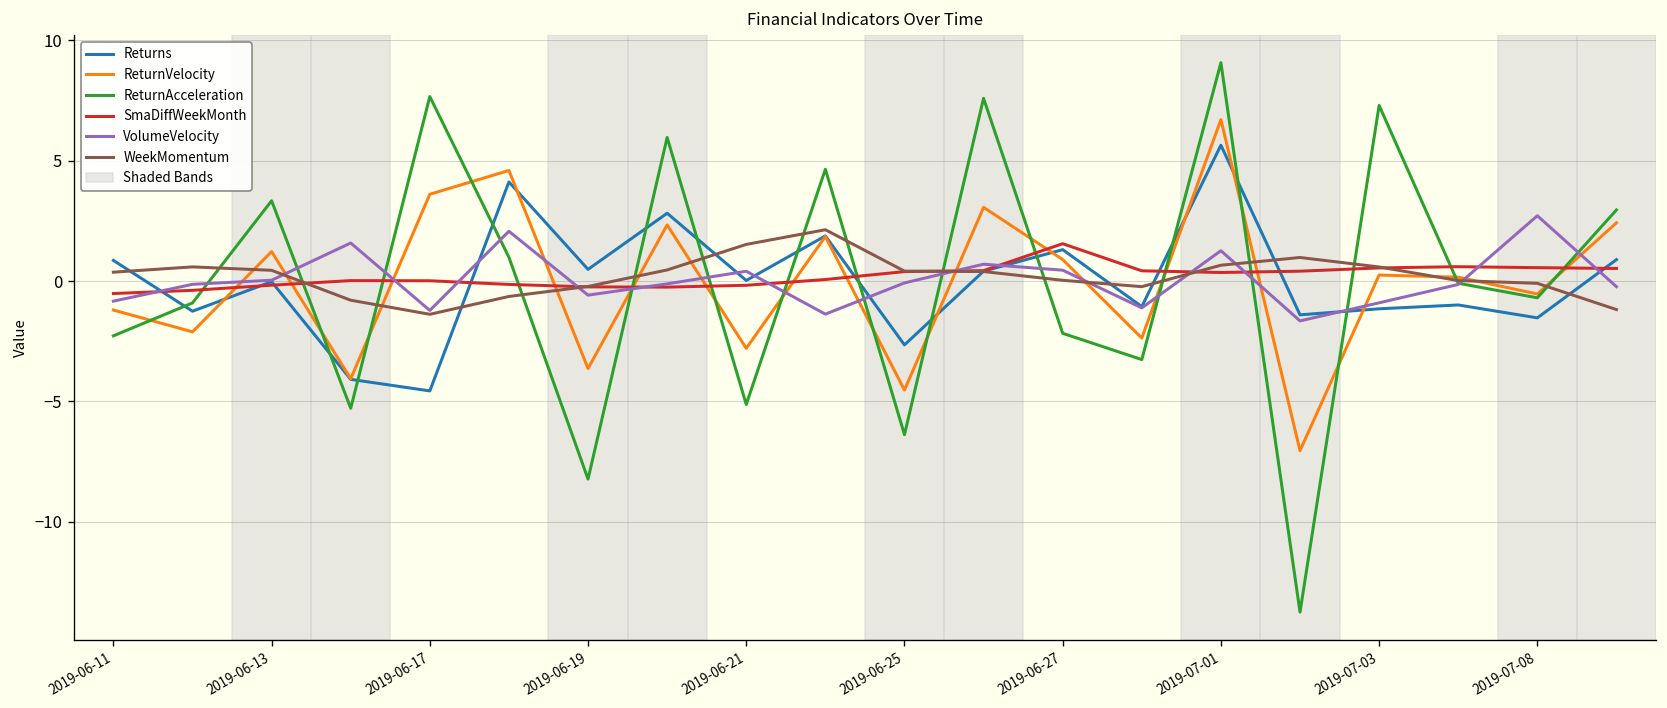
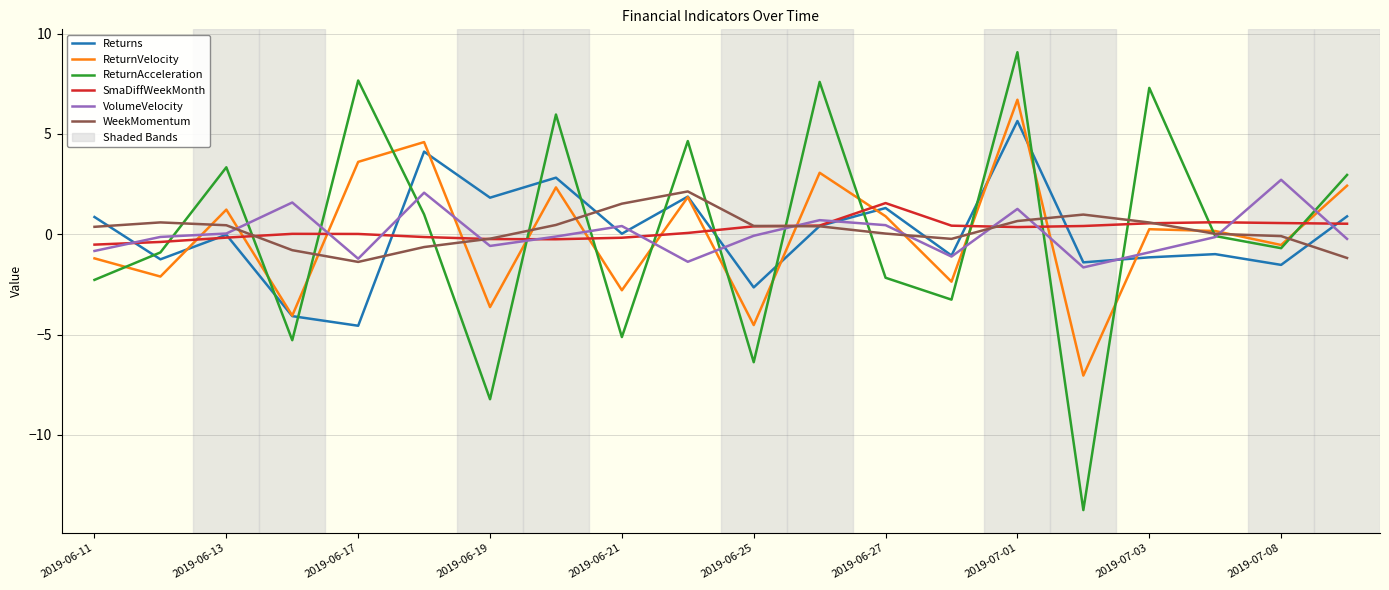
Returns, 2019-06-19: 0.5 -> 1.8
